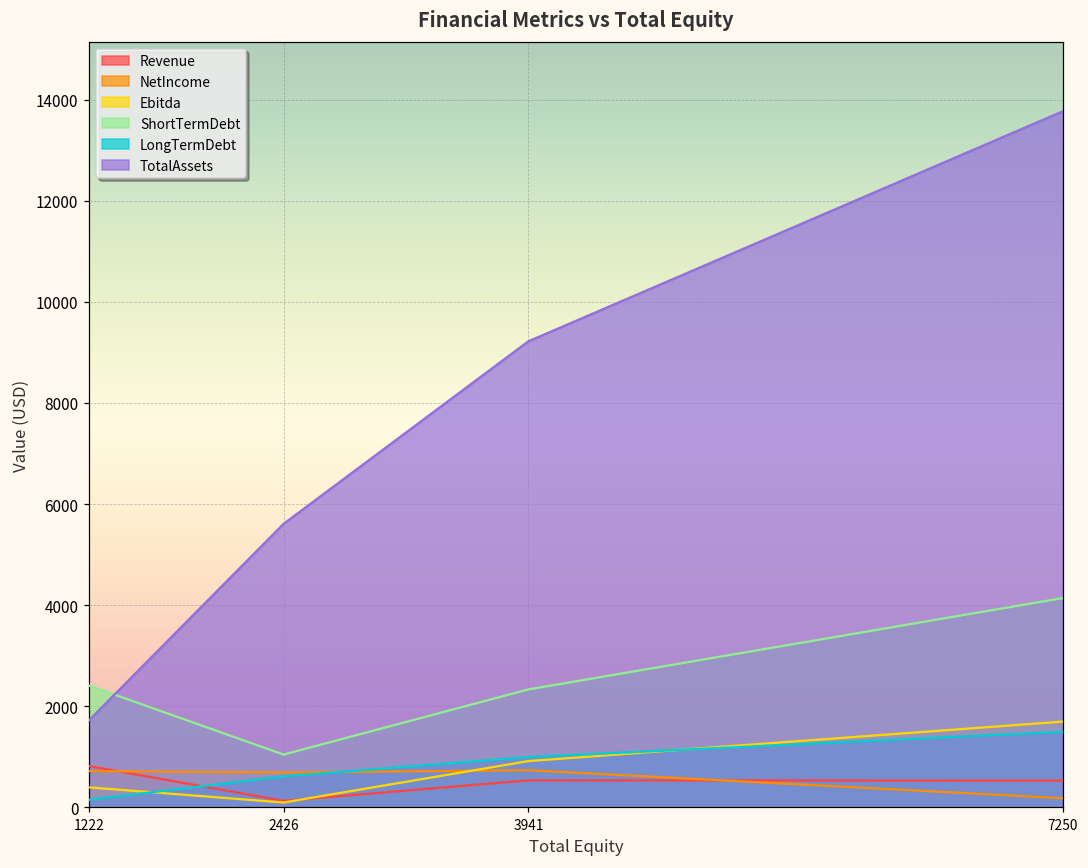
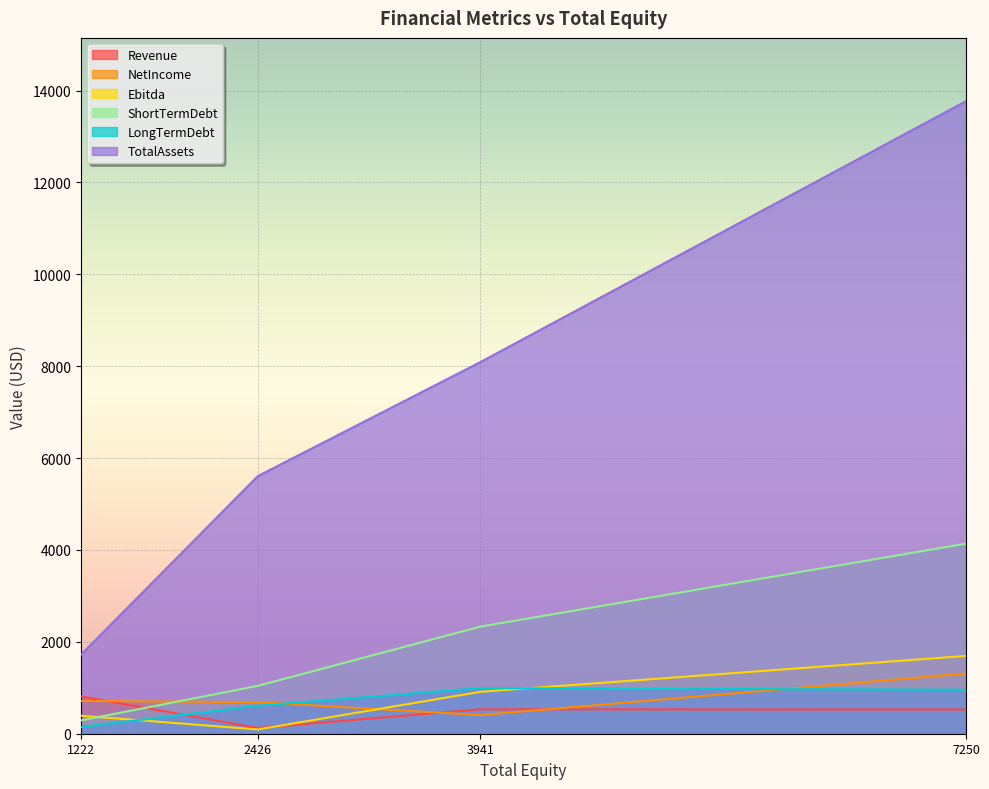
ShortTermDebt, 1222: 2400 -> 300
NetIncome, 3941: 700 -> 400
TotalAssets, 3941: 9200 -> 8100
NetIncome, 7250: 200 -> 1300
LongTermDebt, 7250: 1500 -> 1000
